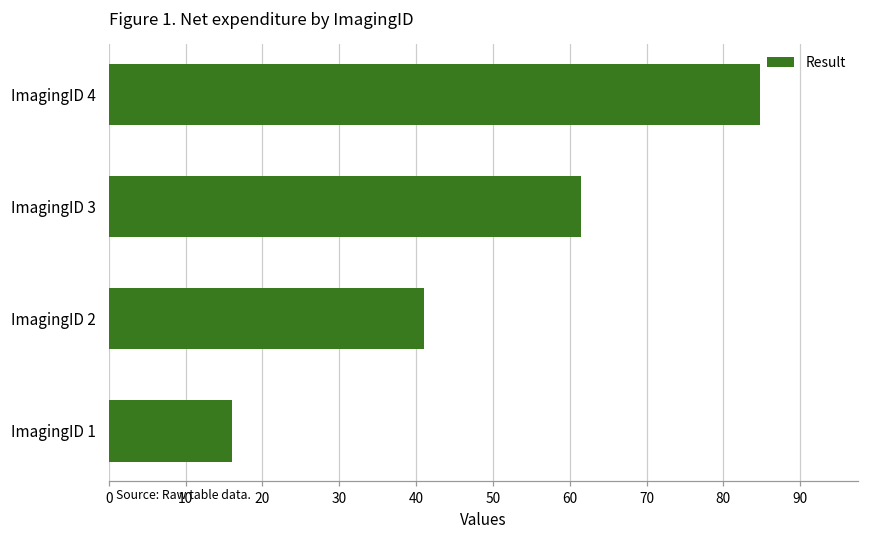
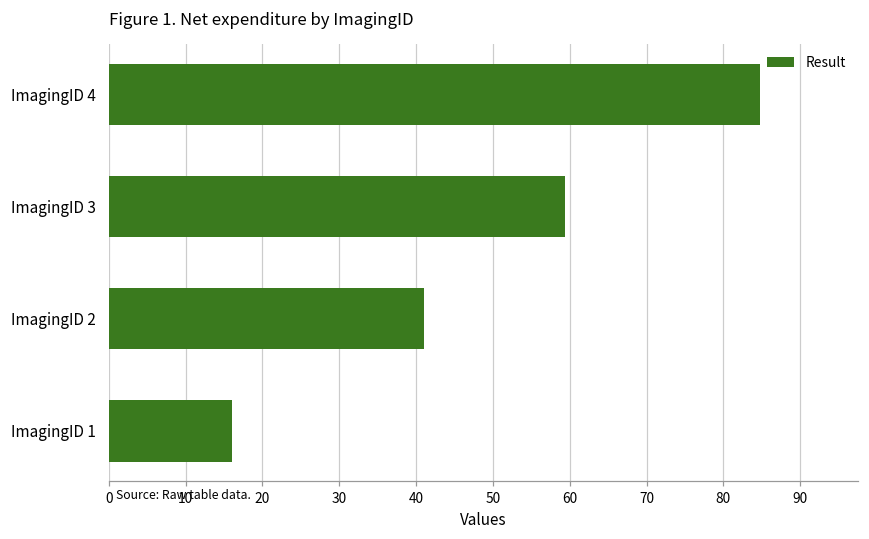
ImagingID 3: 62 -> 59
